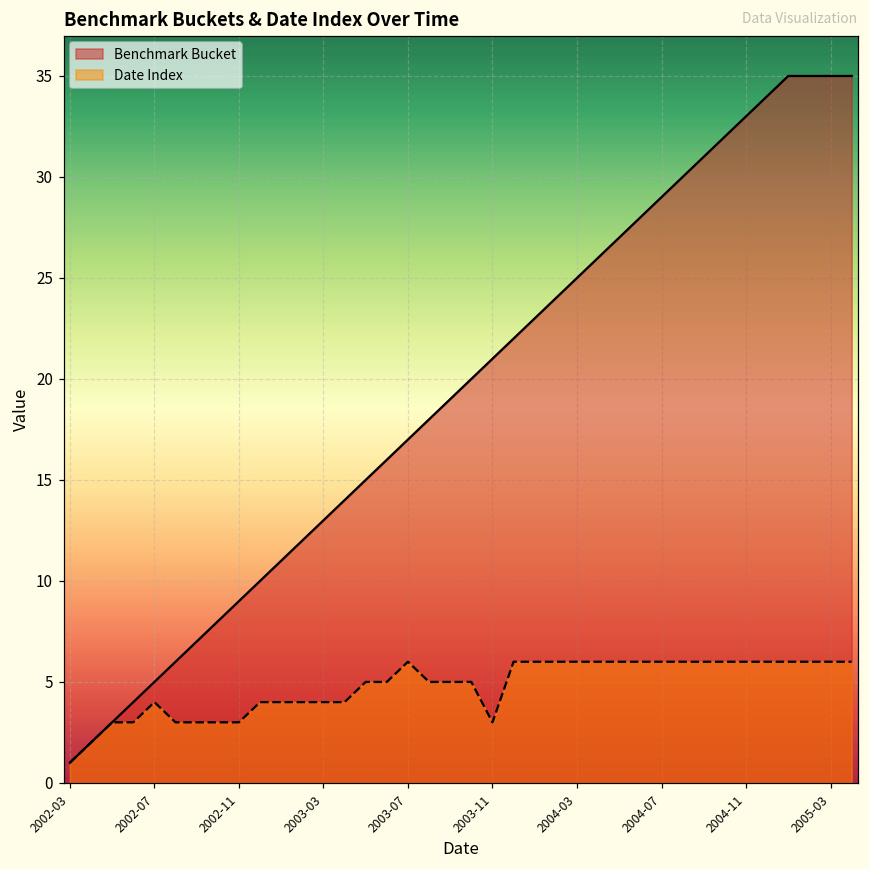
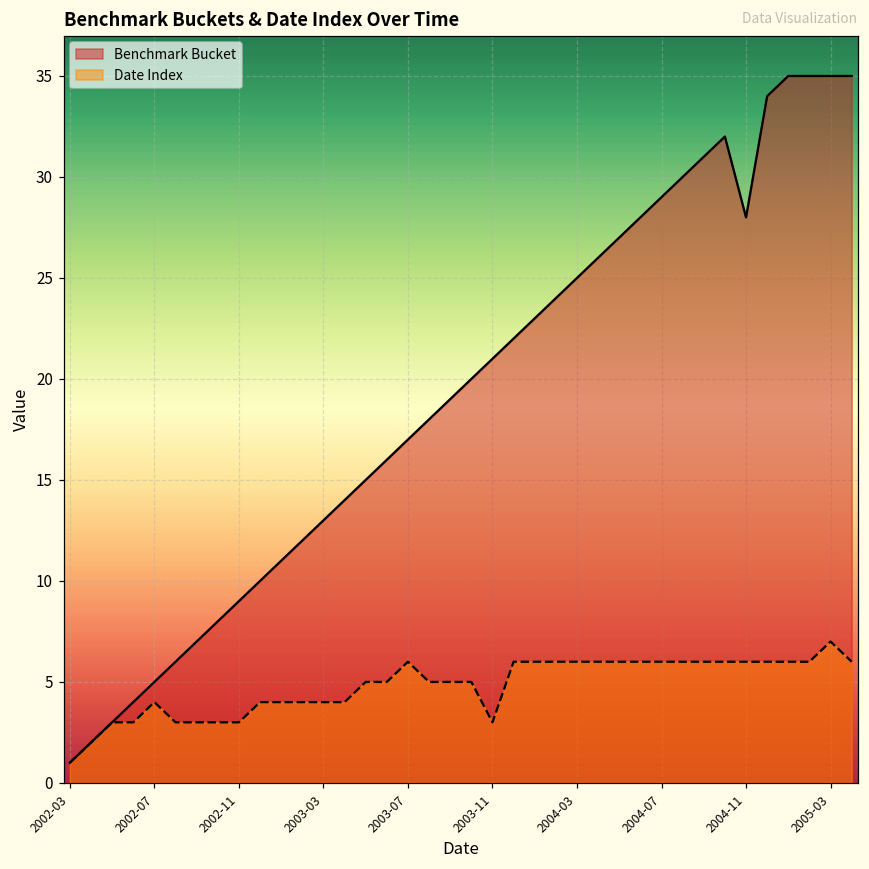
Benchmark Bucket, 2004-11: 33 -> 28
Date Index, 2005-03: 6 -> 7
